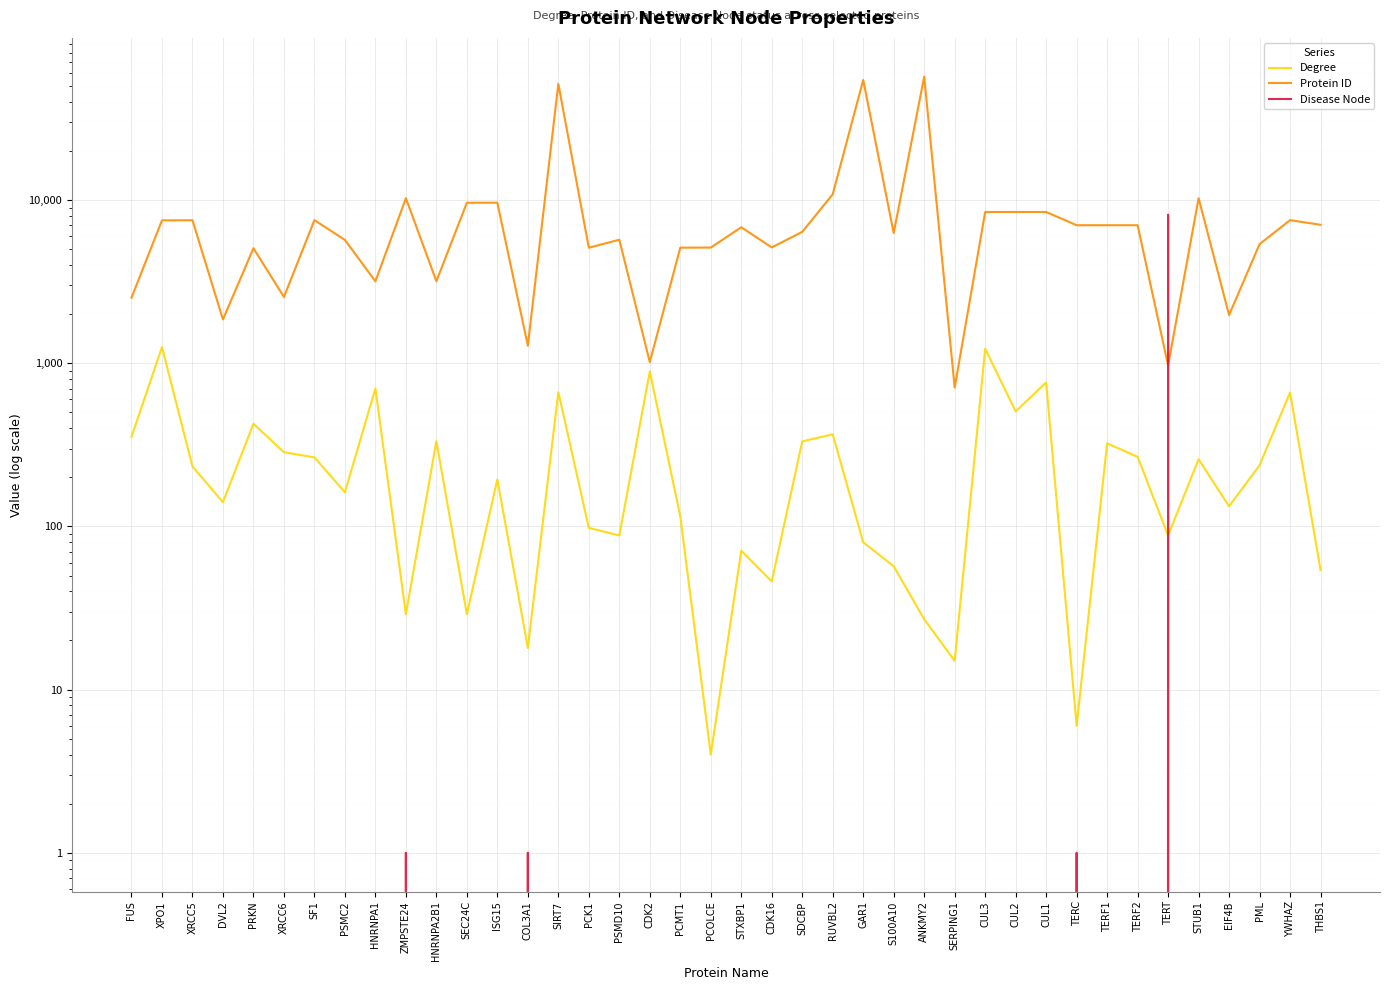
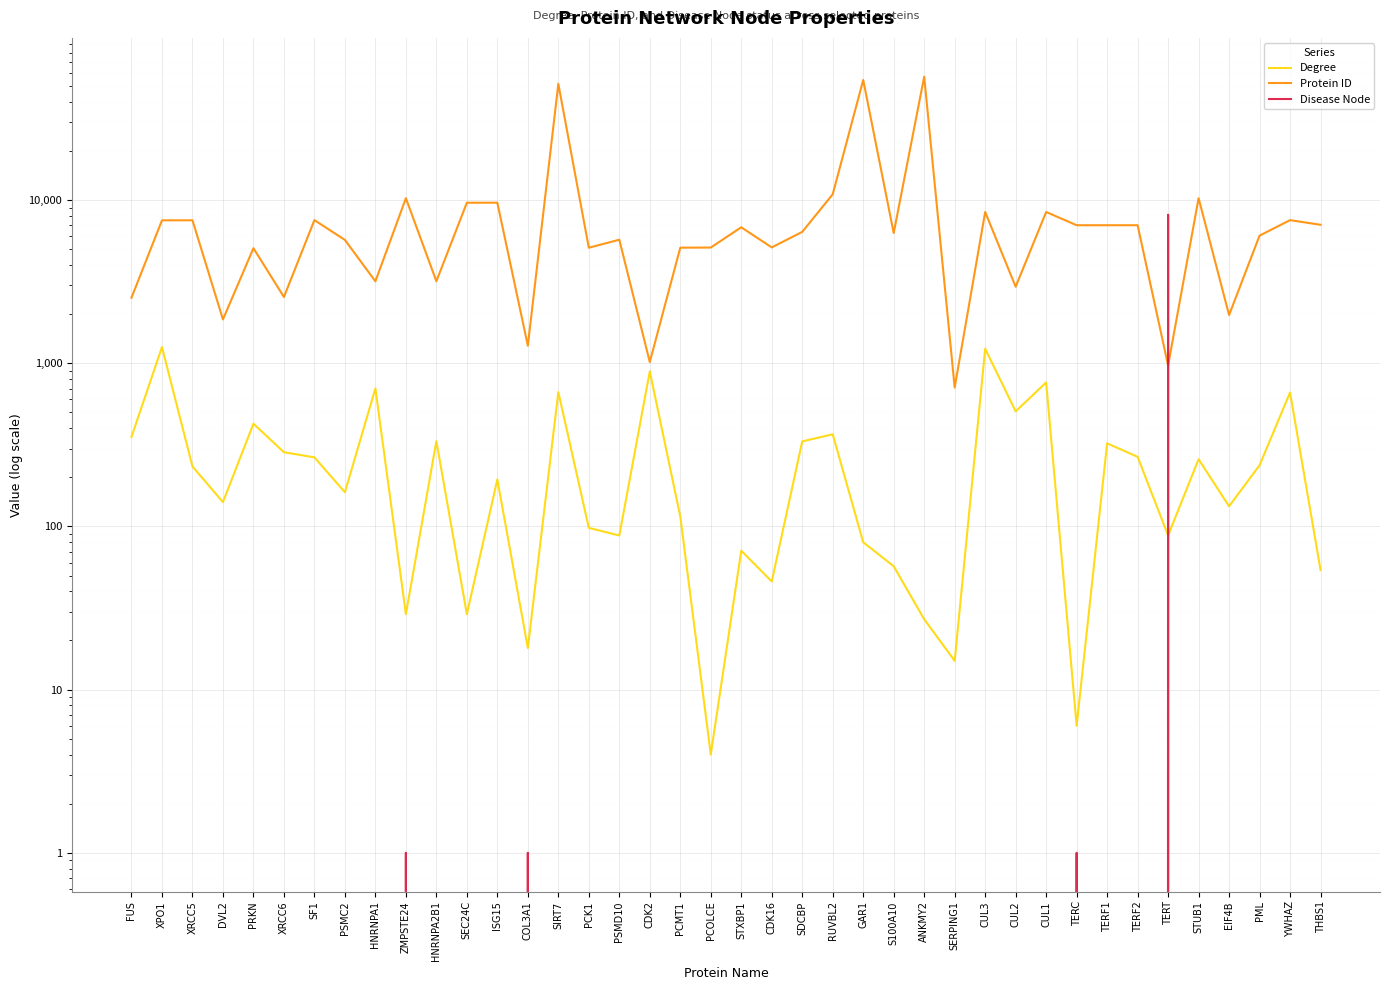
Protein ID, CUL2: 8,000 -> 2,900
Protein ID, PML: 5,400 -> 6,100
